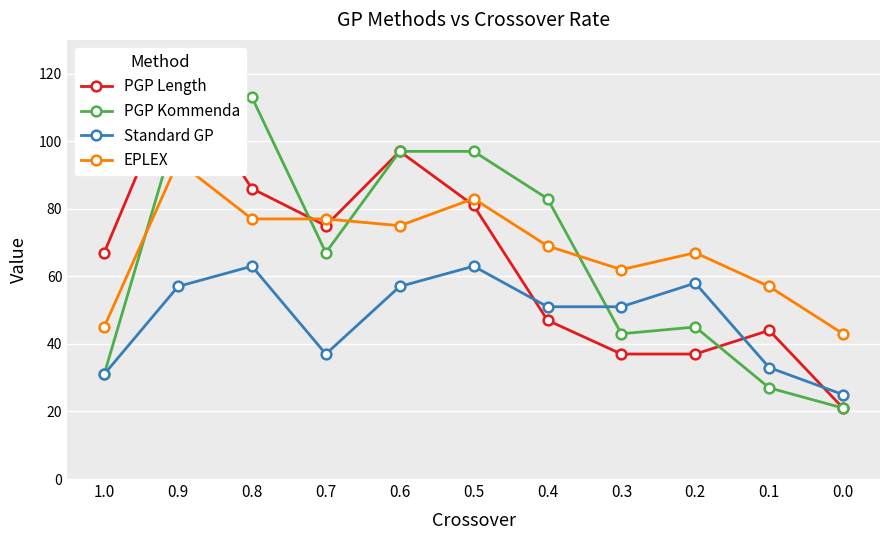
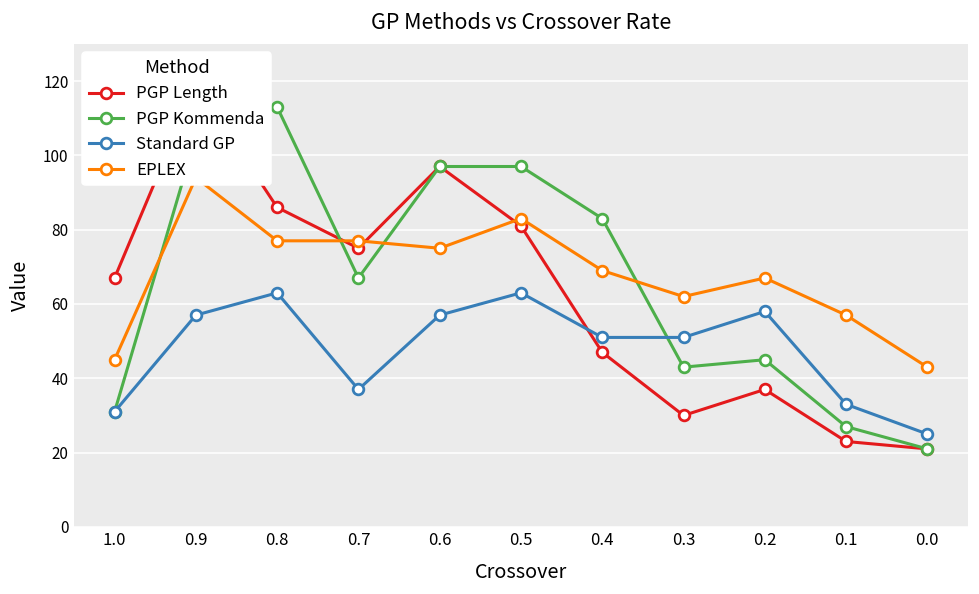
PGP Length, 0.3: 37 -> 30
PGP Length, 0.1: 44 -> 23
